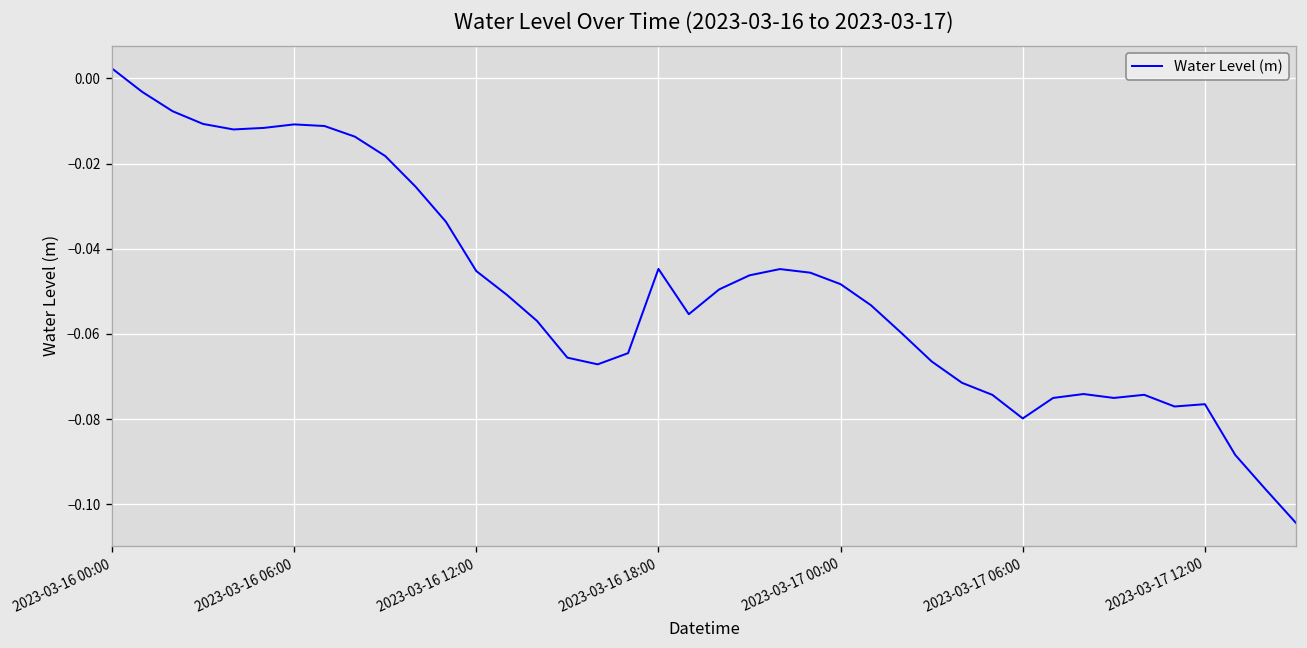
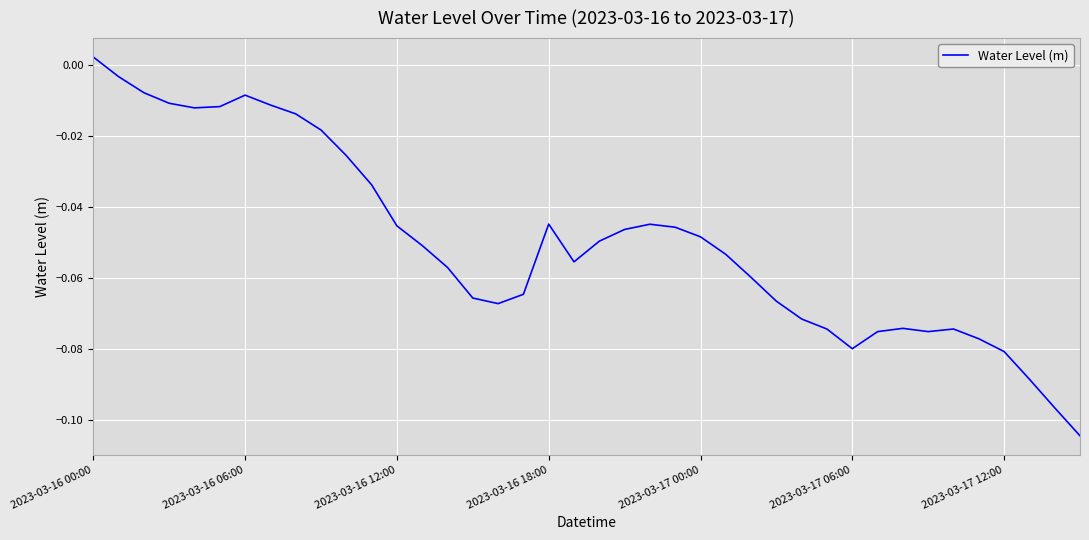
2023-03-16 06:00: -0.011 -> -0.008
2023-03-17 12:00: -0.076 -> -0.081
